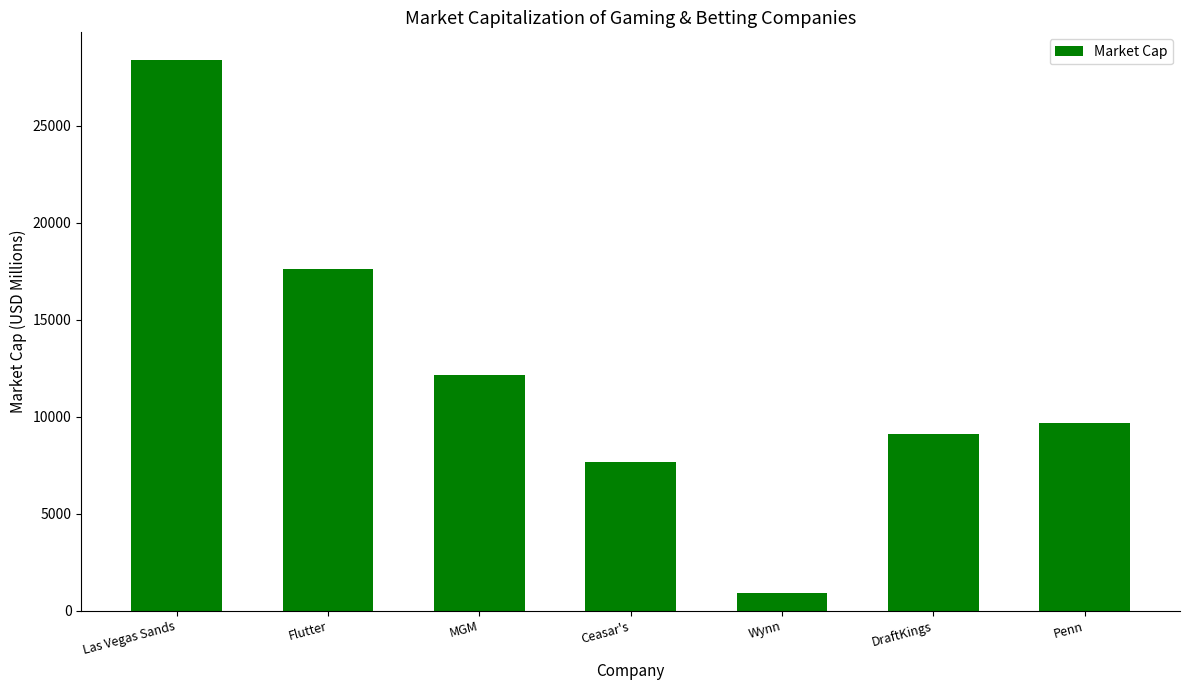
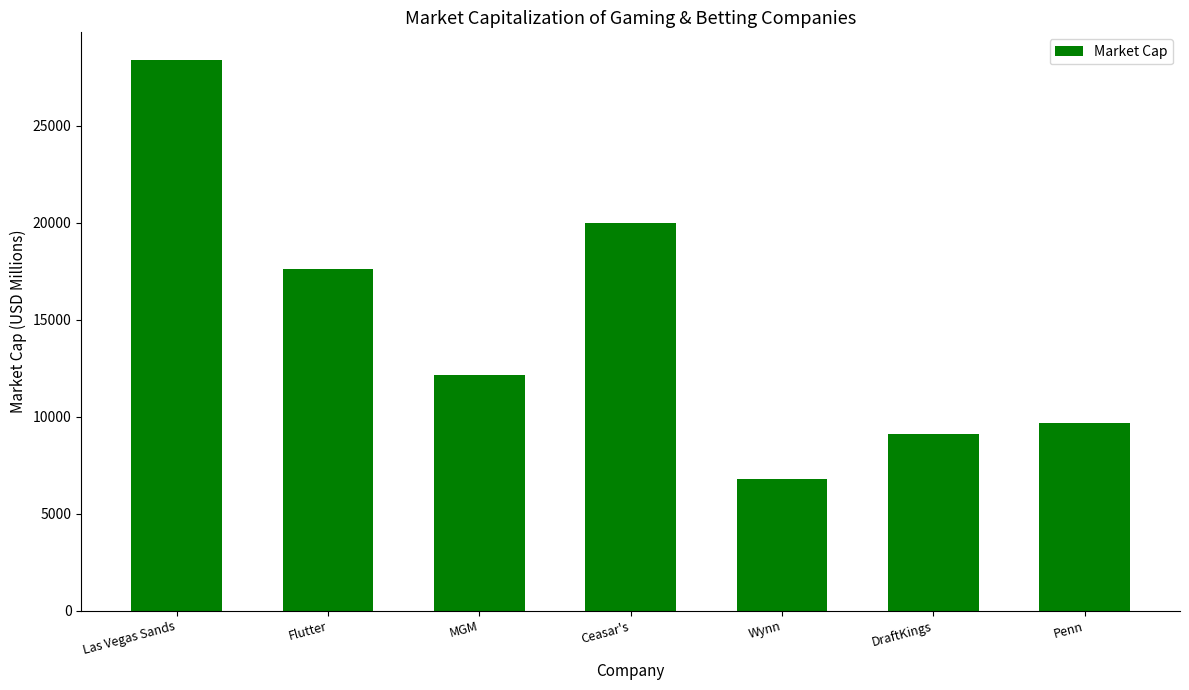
Ceasar's: 7700 -> 20000
Wynn: 900 -> 6800
